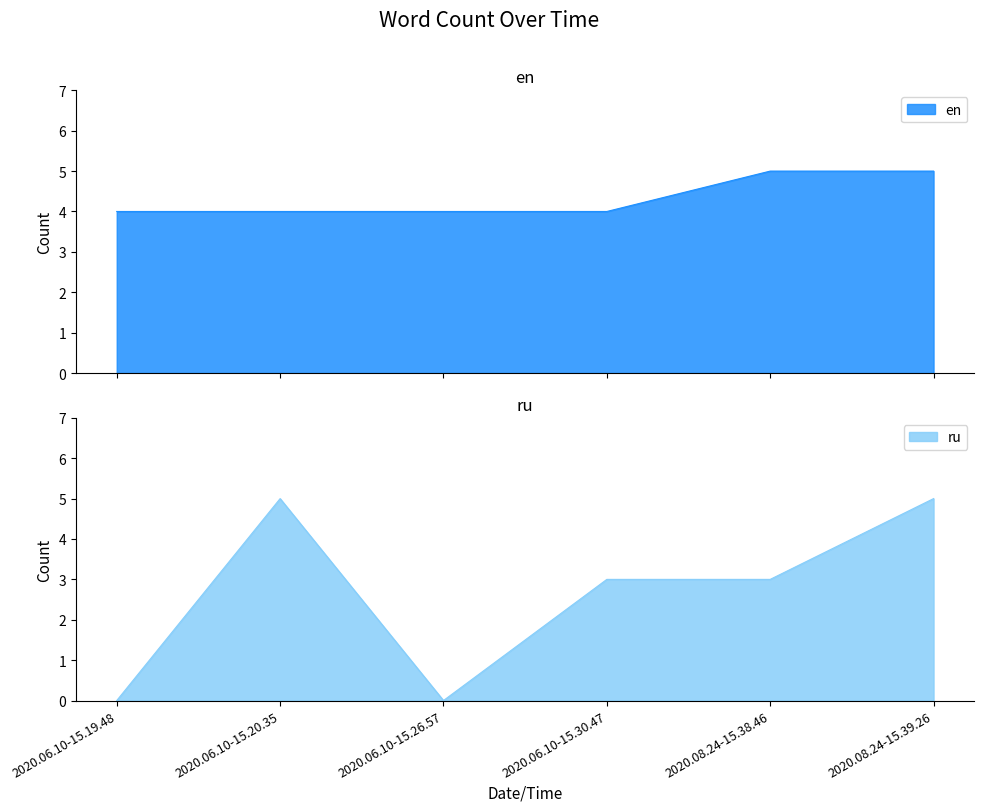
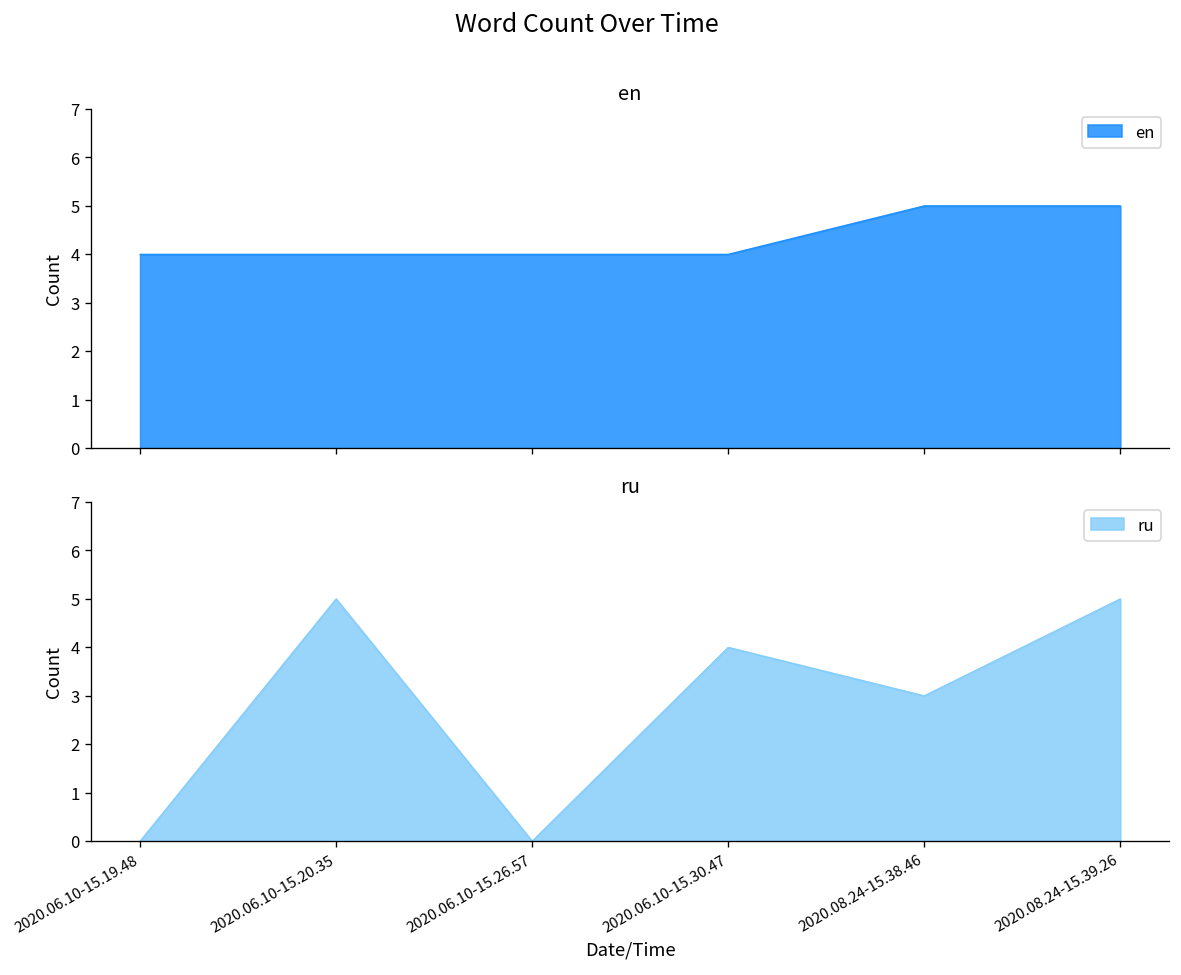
ru, 2020.06.10-15.30.47: 3 -> 4
